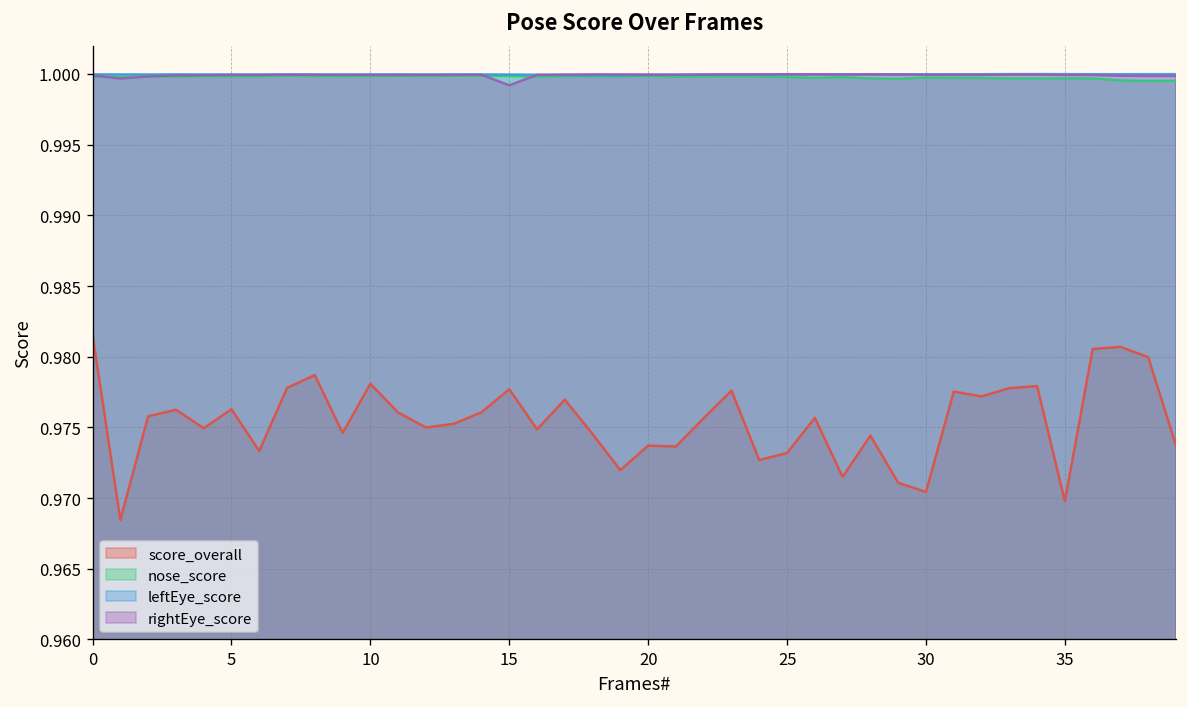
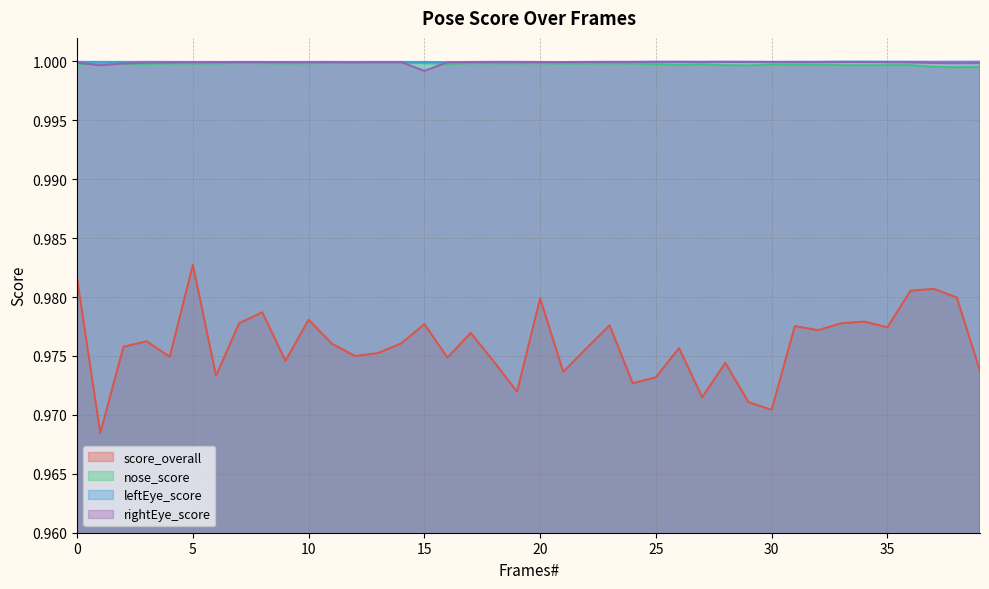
score_overall, 5: 0.9763 -> 0.9827
score_overall, 20: 0.9737 -> 0.9799
score_overall, 35: 0.9698 -> 0.9774
